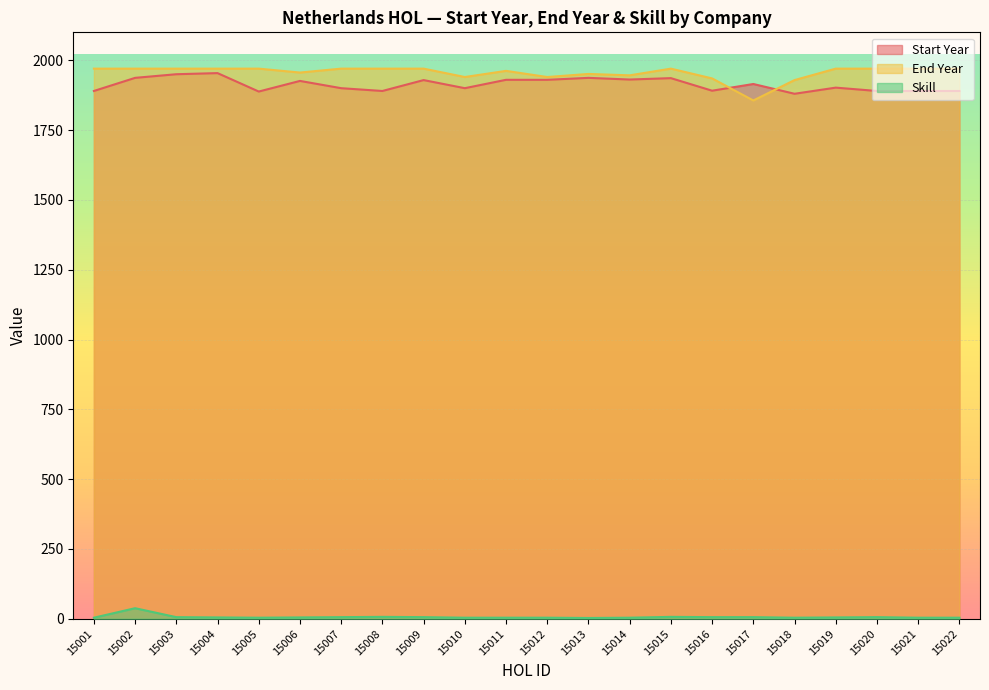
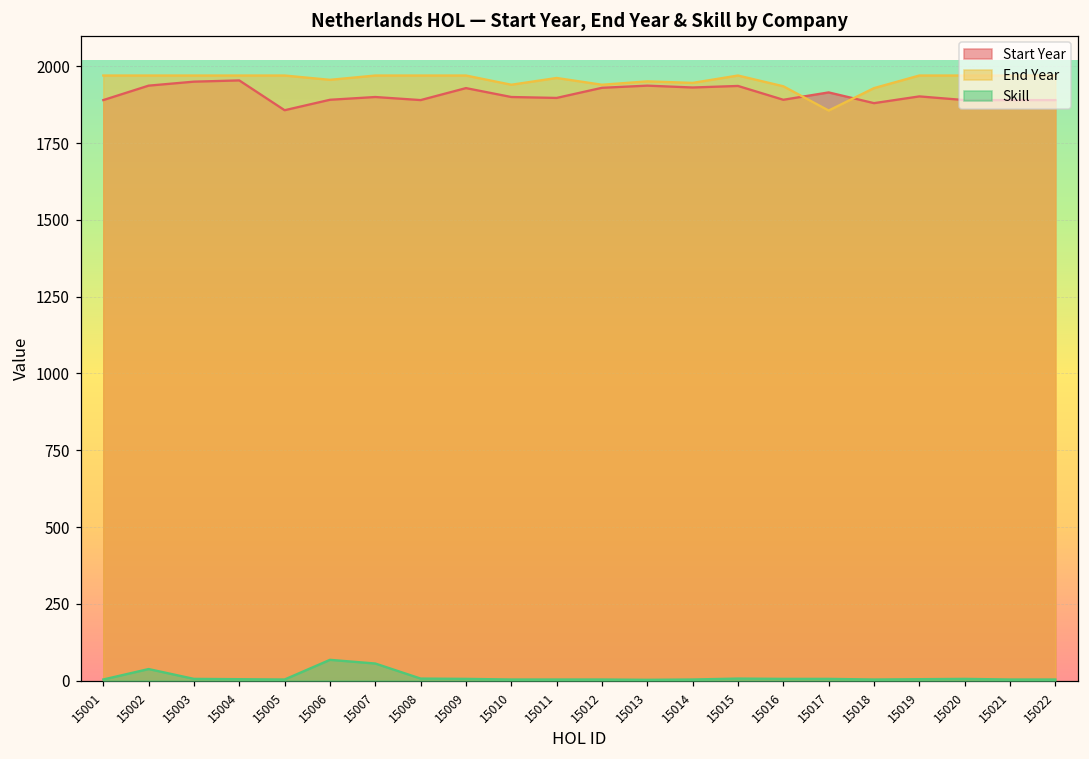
Start Year, 15005: 1890 -> 1860
Start Year, 15006: 1930 -> 1890
Skill, 15006: 10 -> 70
Skill, 15007: 10 -> 60
Start Year, 15011: 1930 -> 1900
